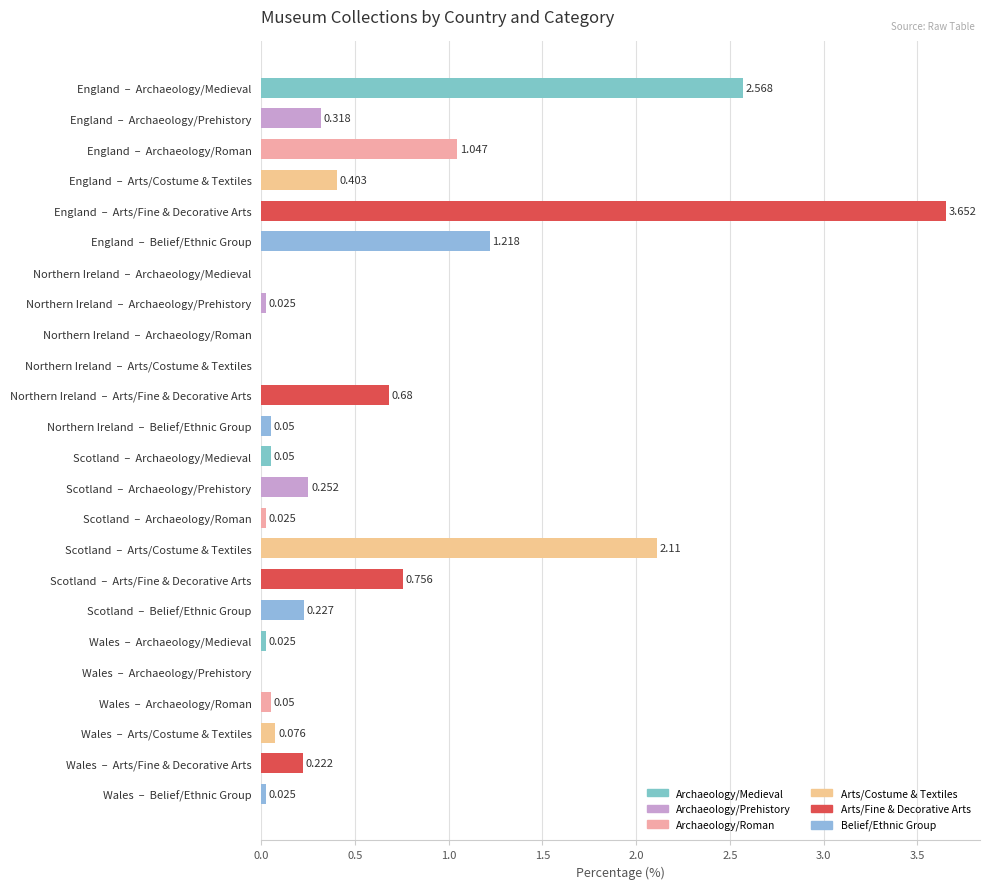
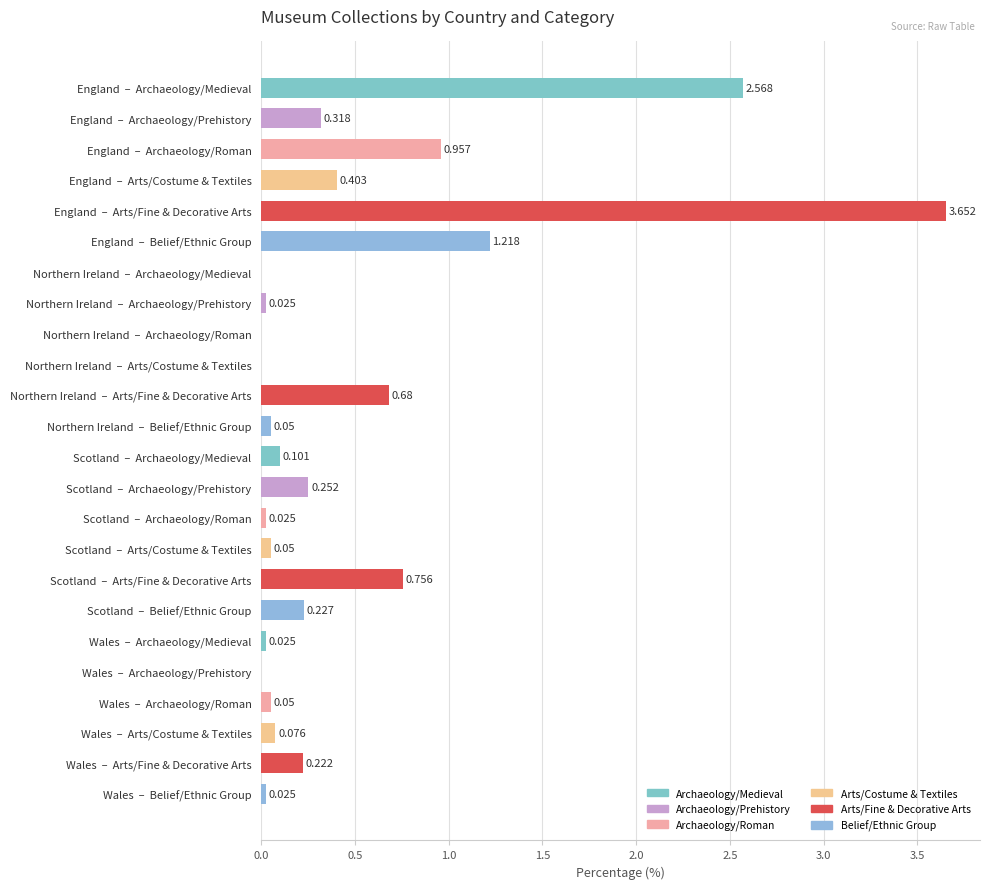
England – Archaeology/Roman: 1.047 -> 0.957
Scotland – Archaeology/Medieval: 0.05 -> 0.101
Scotland – Arts/Costume & Textiles: 2.11 -> 0.05
